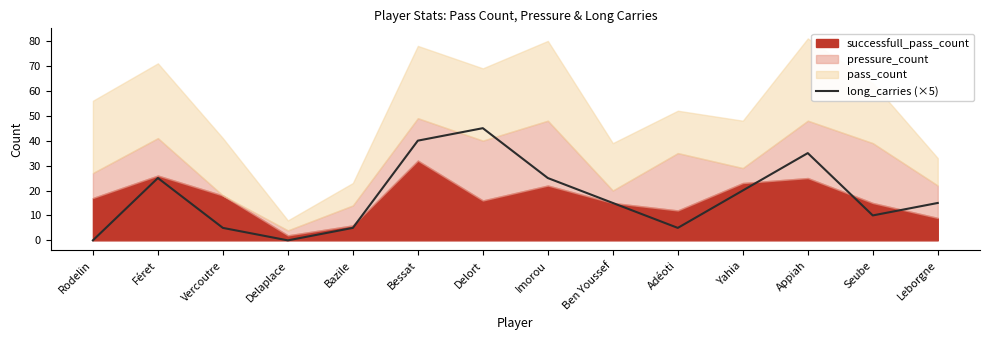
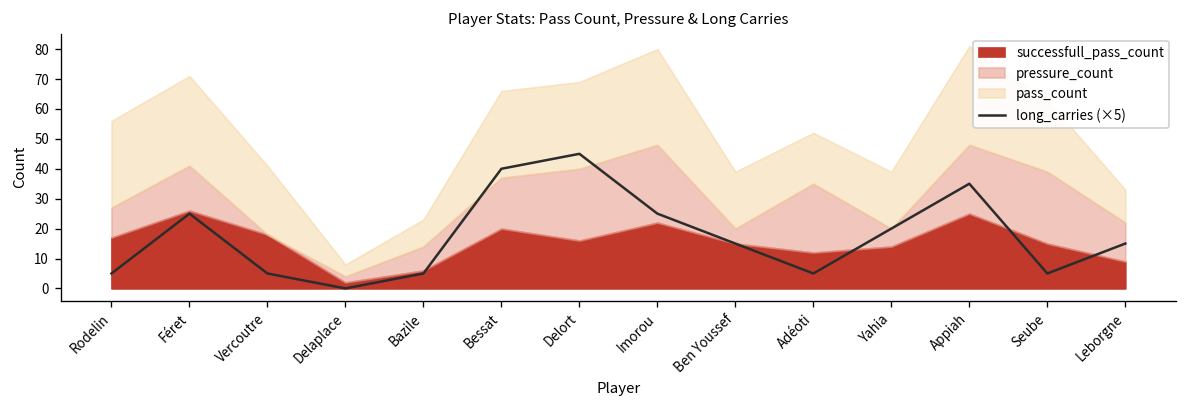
long_carries (×5), Rodelin: 0 -> 5
successfull_pass_count, Bessat: 32 -> 20
successfull_pass_count, Yahia: 23 -> 14
long_carries (×5), Seube: 10 -> 5
